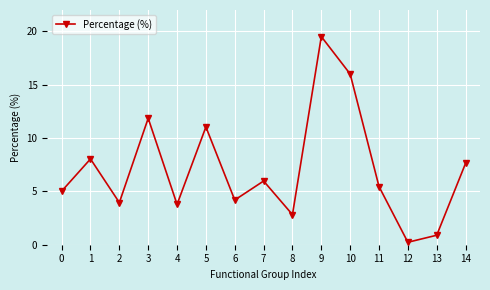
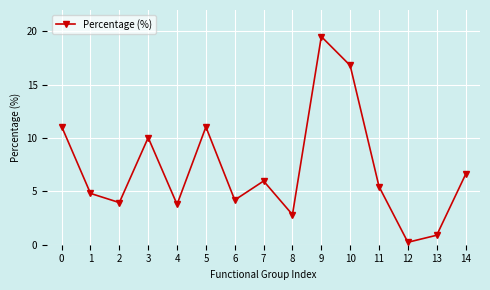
0: 5.0 -> 11.1
1: 8.0 -> 4.8
3: 11.9 -> 10.0
10: 16.0 -> 16.8
14: 7.6 -> 6.6
